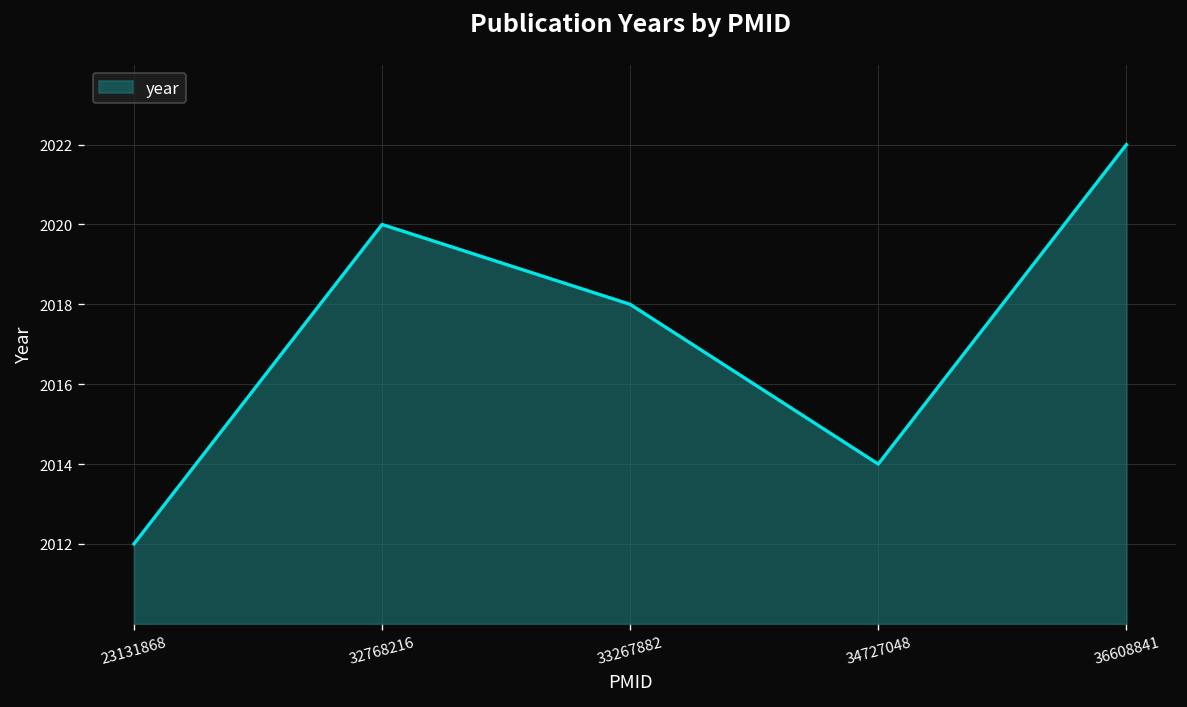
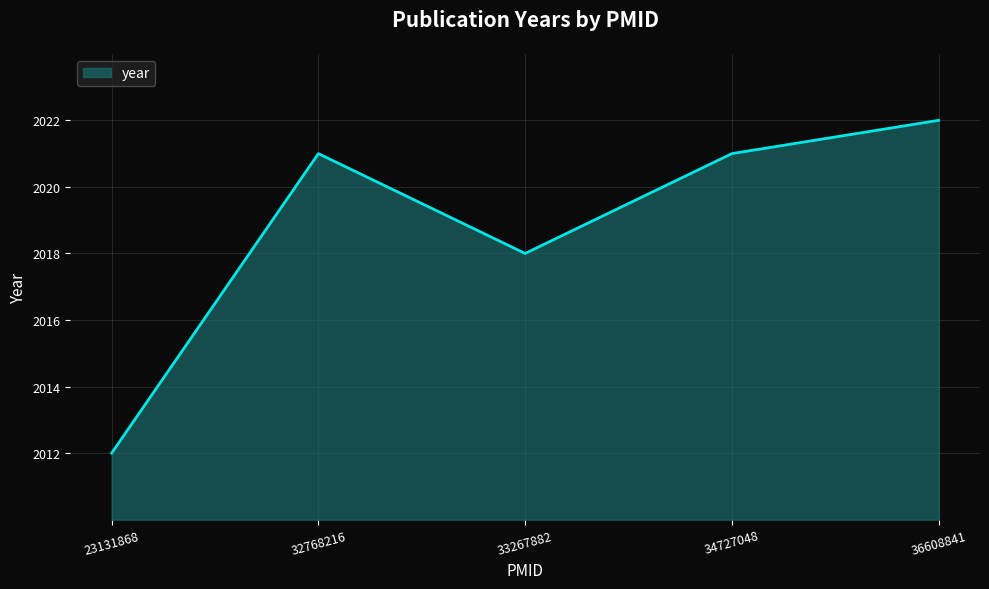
32768216: 2020 -> 2021
34727048: 2014 -> 2021
